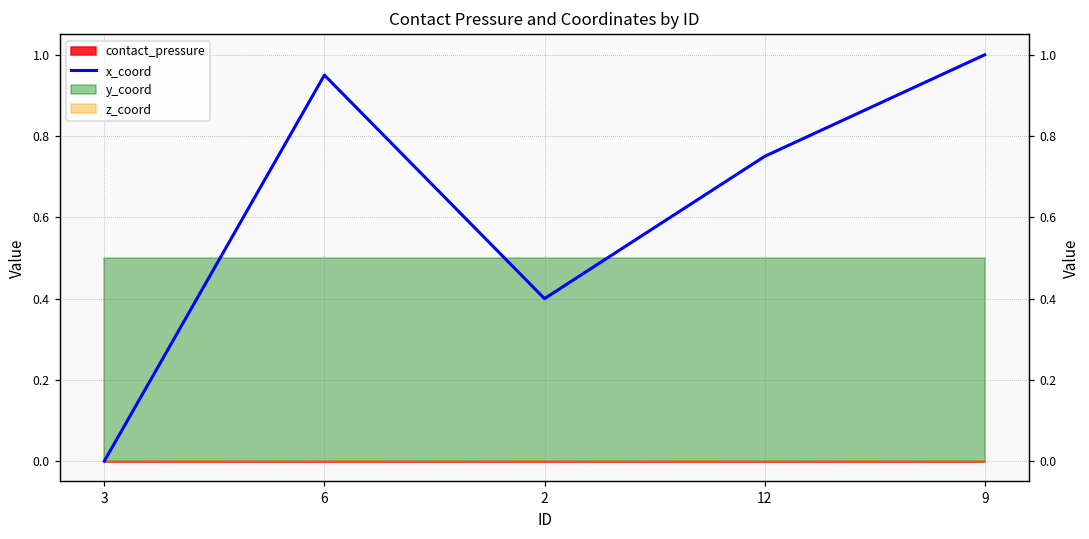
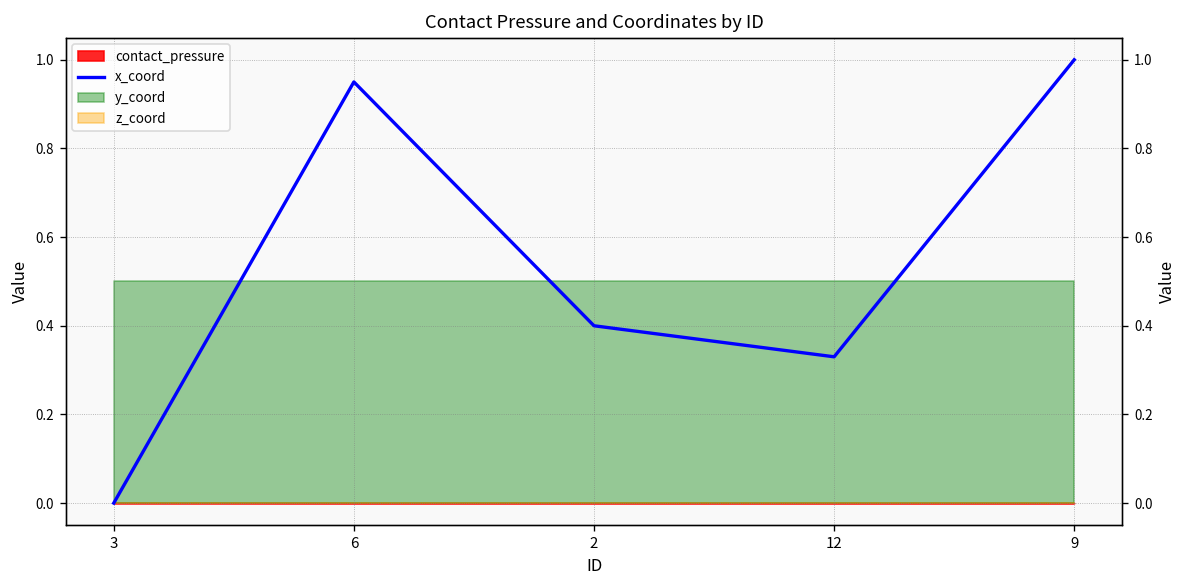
x_coord, 12: 0.75 -> 0.33
